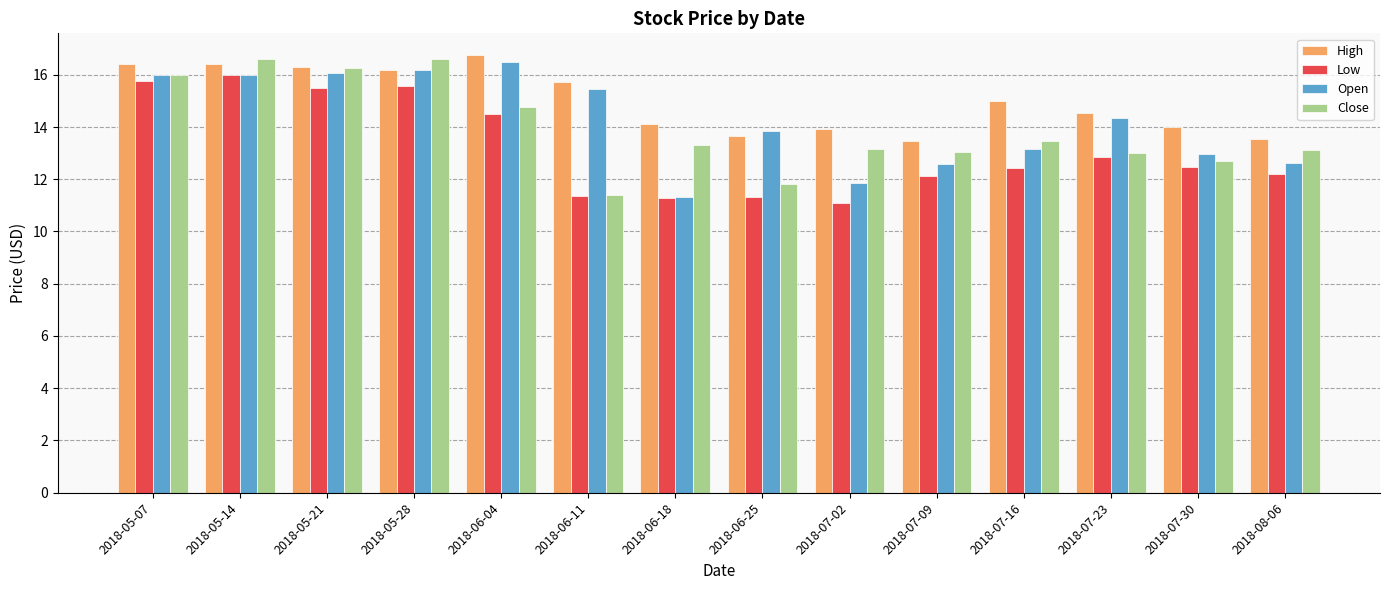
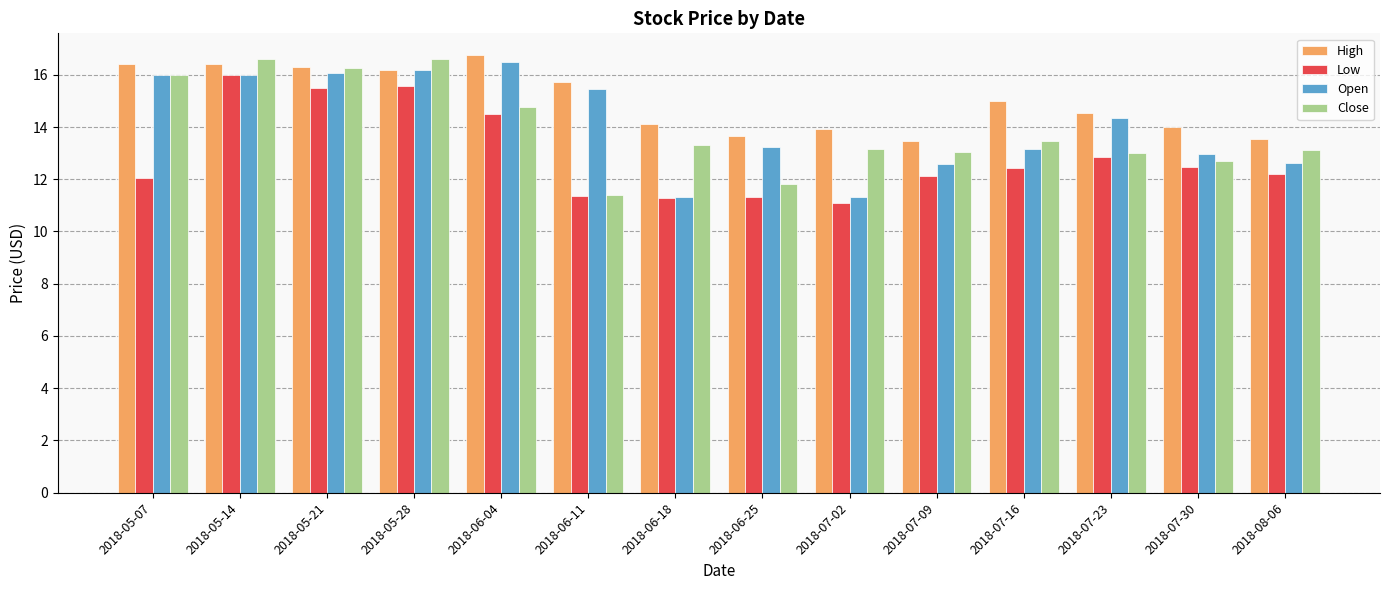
Low, 2018-05-07: 15.8 -> 12.1
Open, 2018-06-25: 13.8 -> 13.2
Open, 2018-07-02: 11.8 -> 11.3
